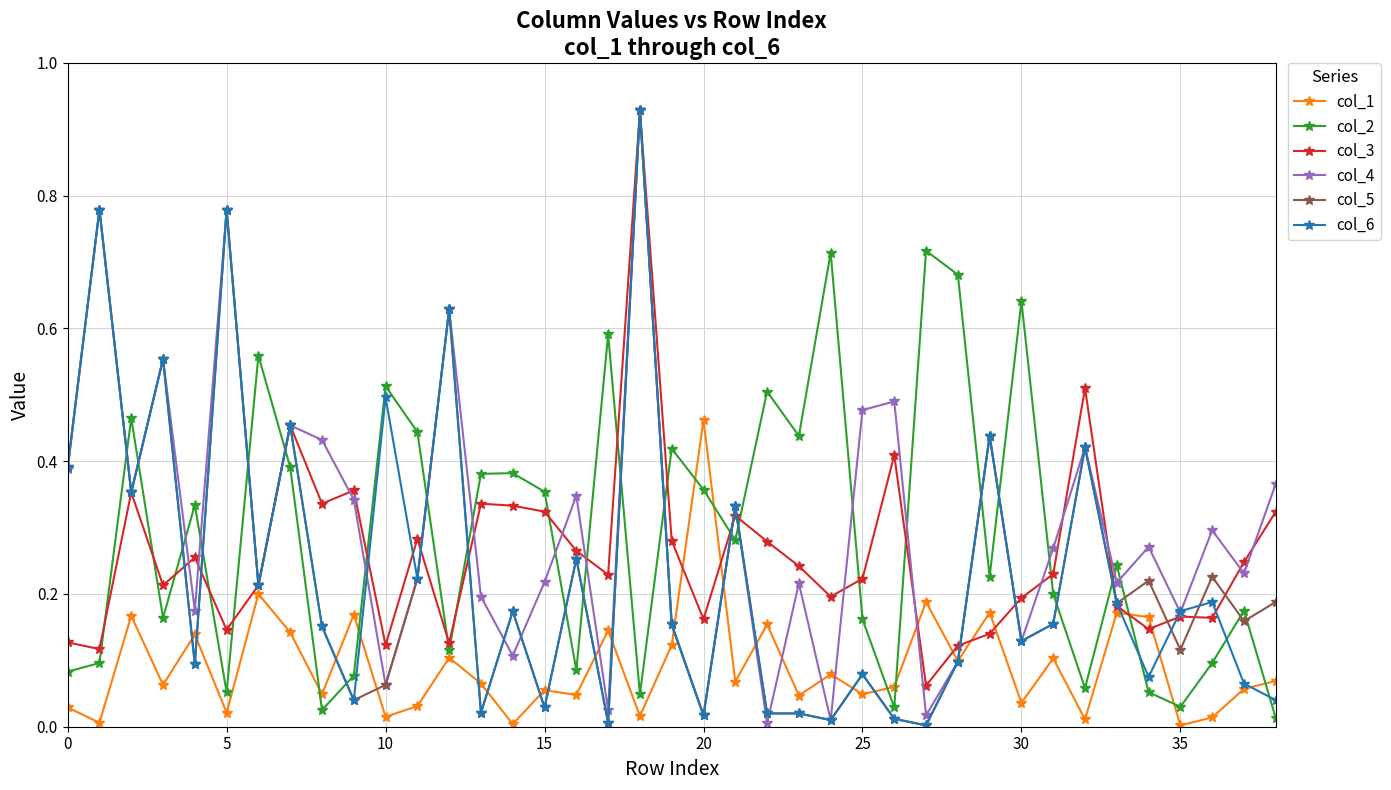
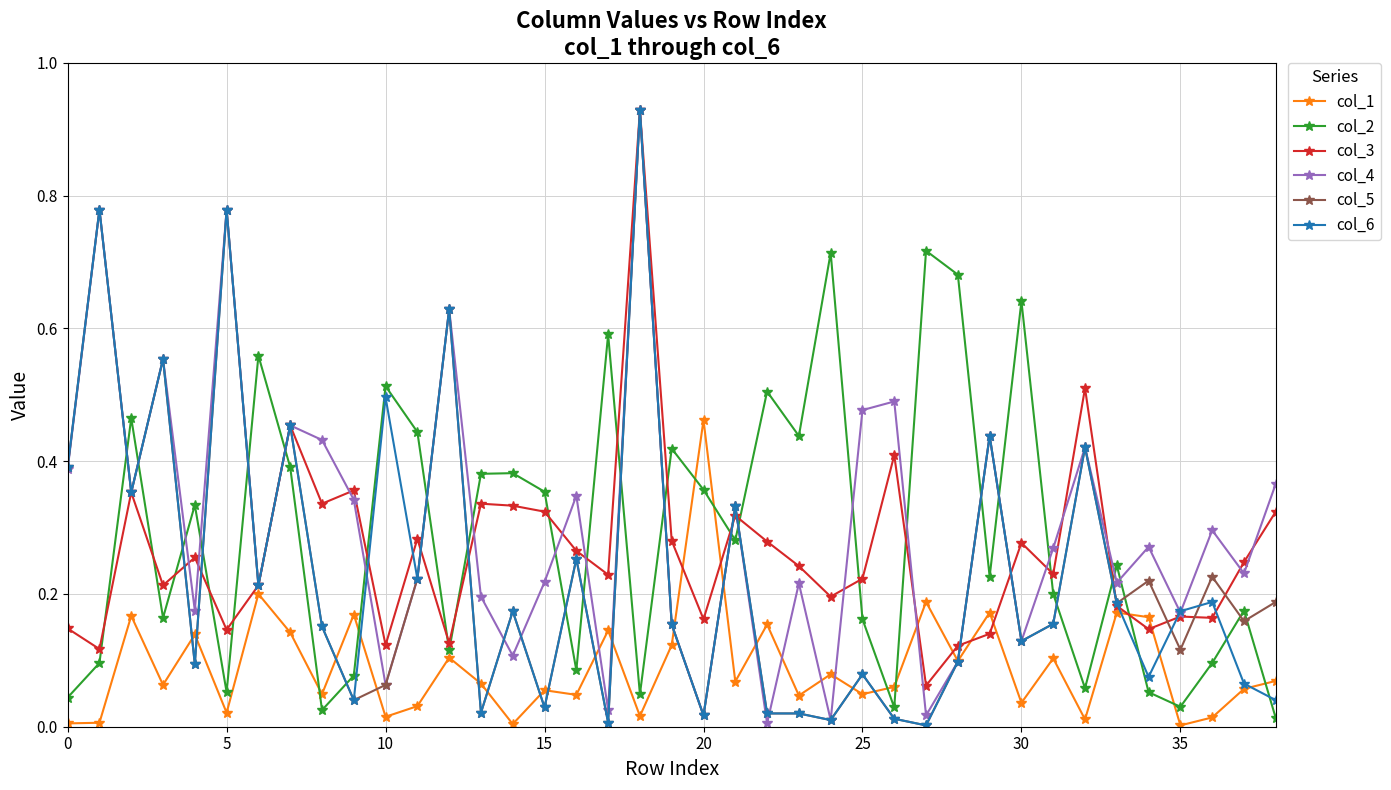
col_1, 0: 0.03 -> 0.01
col_2, 0: 0.08 -> 0.04
col_3, 0: 0.13 -> 0.15
col_3, 30: 0.19 -> 0.28
